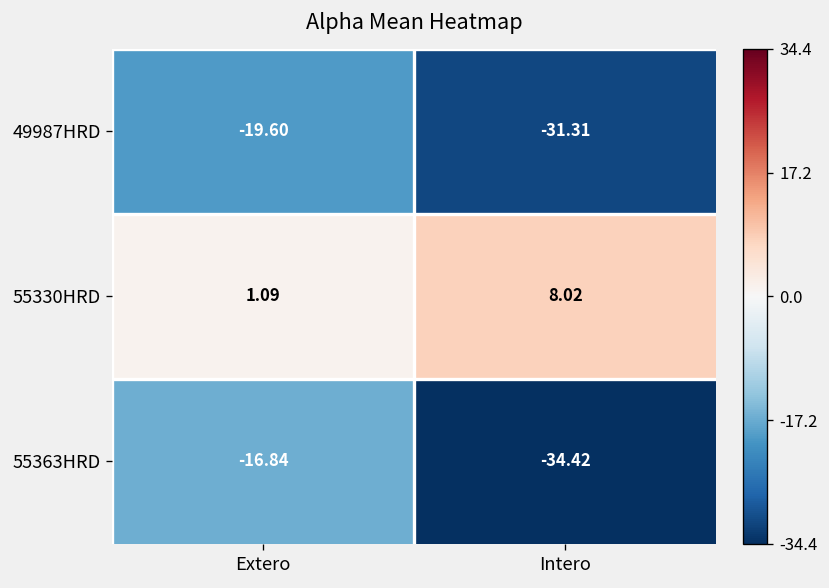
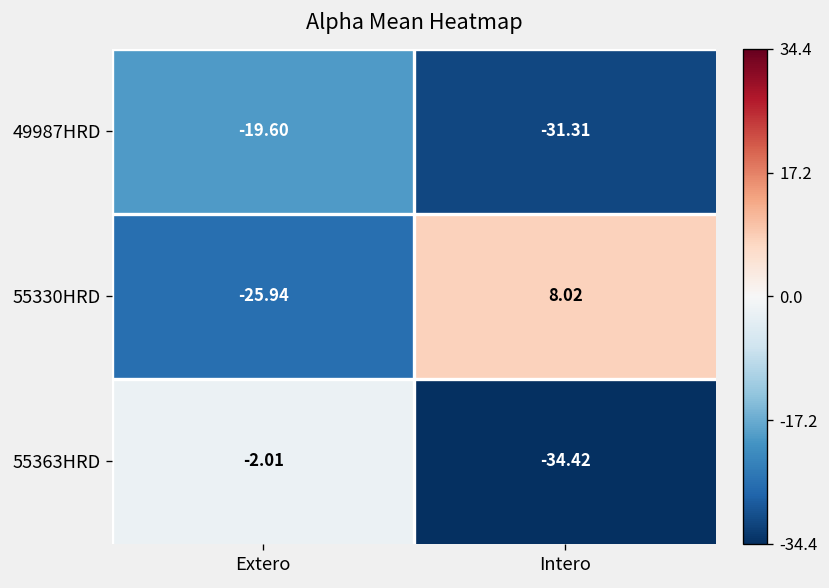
55330HRD, Extero: 1.09 -> -25.94
55363HRD, Extero: -16.84 -> -2.01
